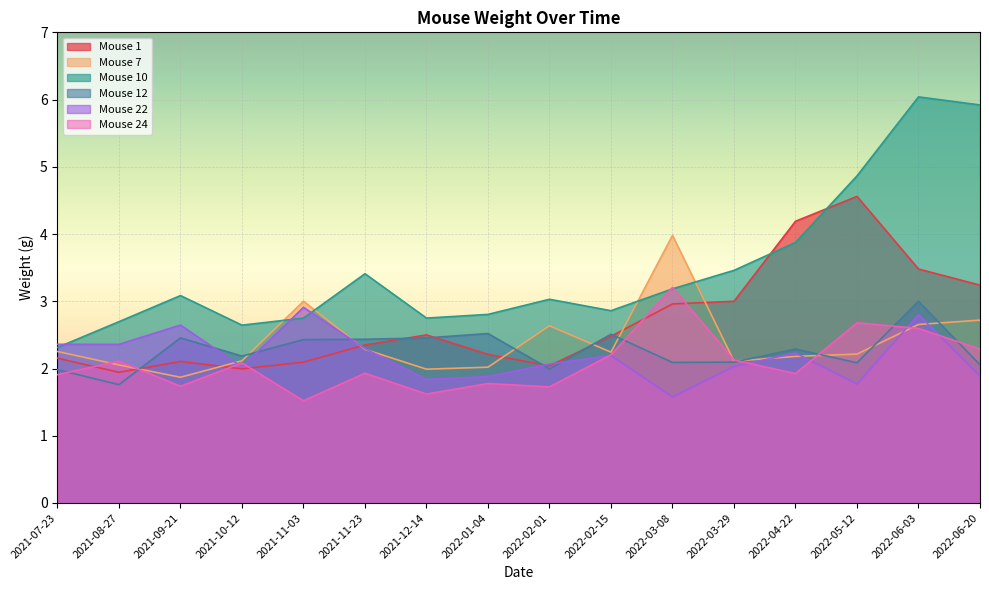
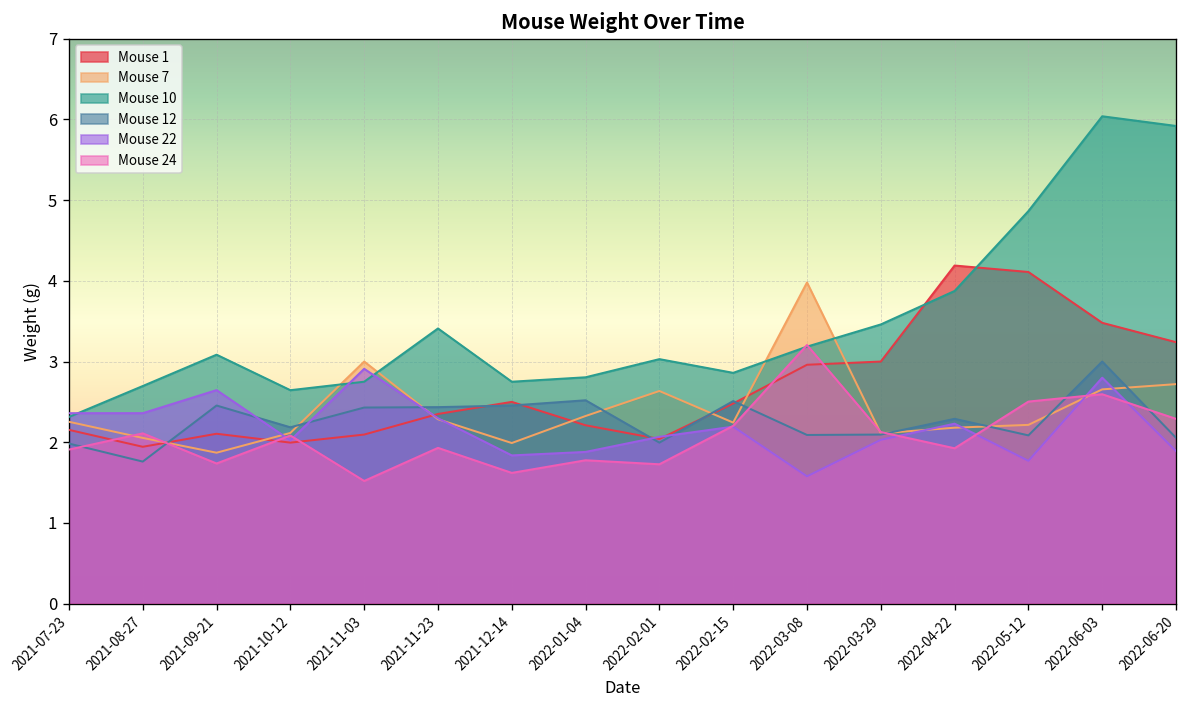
Mouse 7, 2022-01-04: 2.0 -> 2.3
Mouse 1, 2022-05-12: 4.6 -> 4.1
Mouse 24, 2022-05-12: 2.7 -> 2.5
